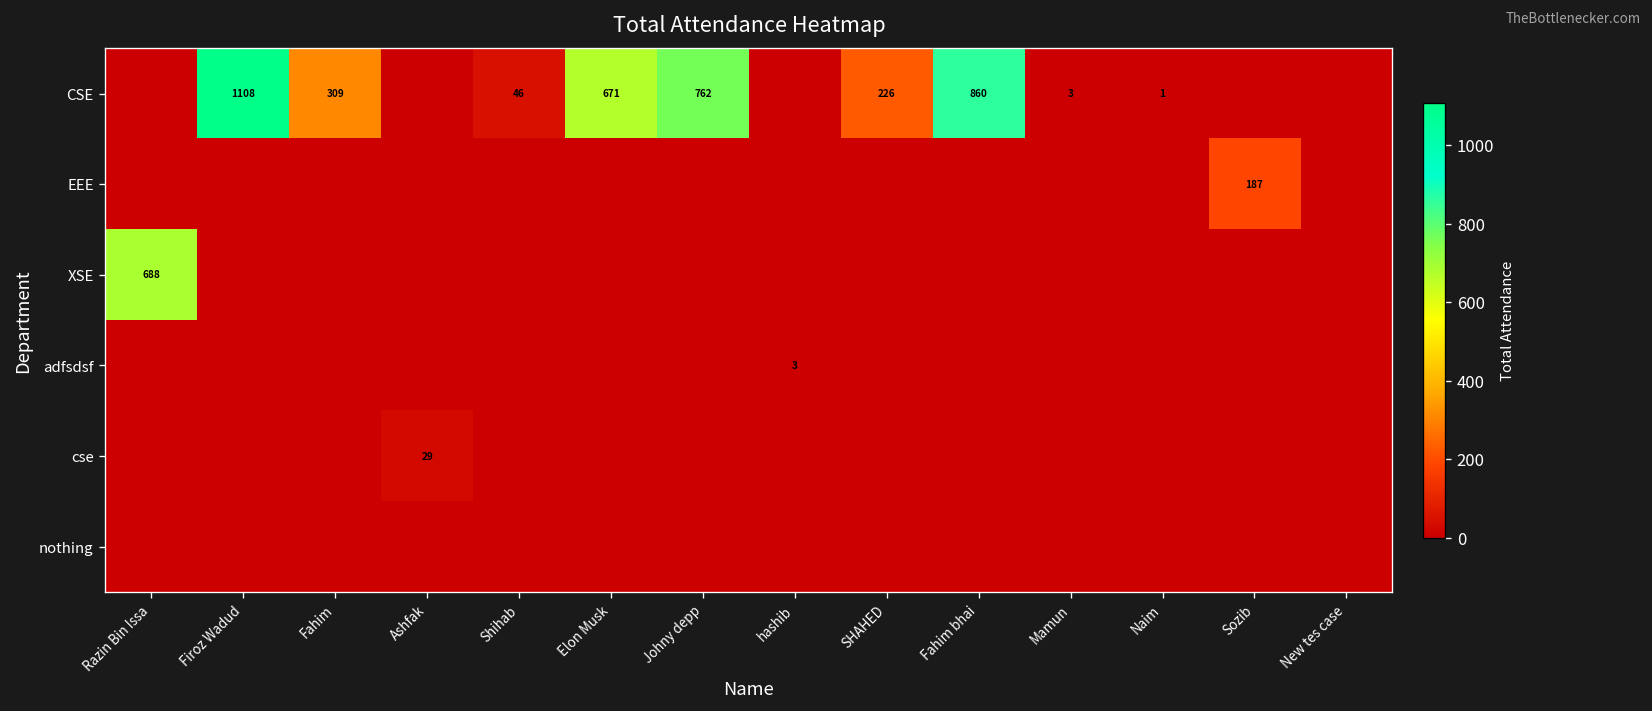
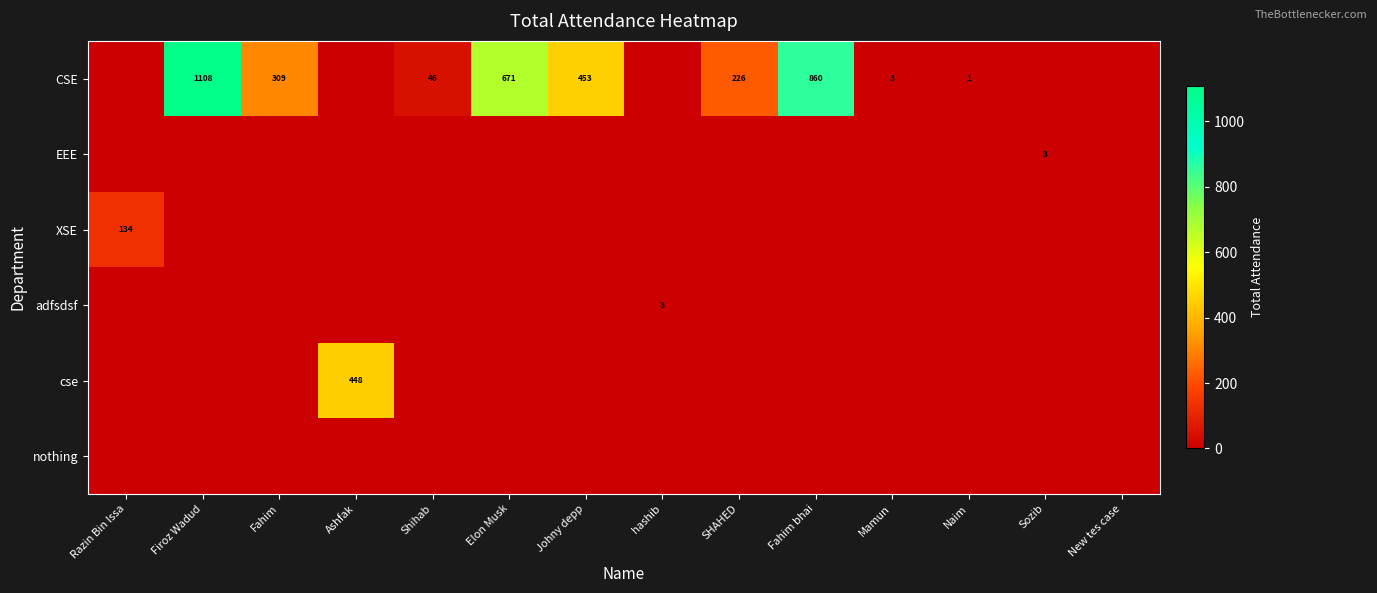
CSE, Johny depp: 762 -> 453
EEE, Sozib: 187 -> 3
XSE, Razin Bin Issa: 688 -> 134
cse, Ashfak: 29 -> 448
